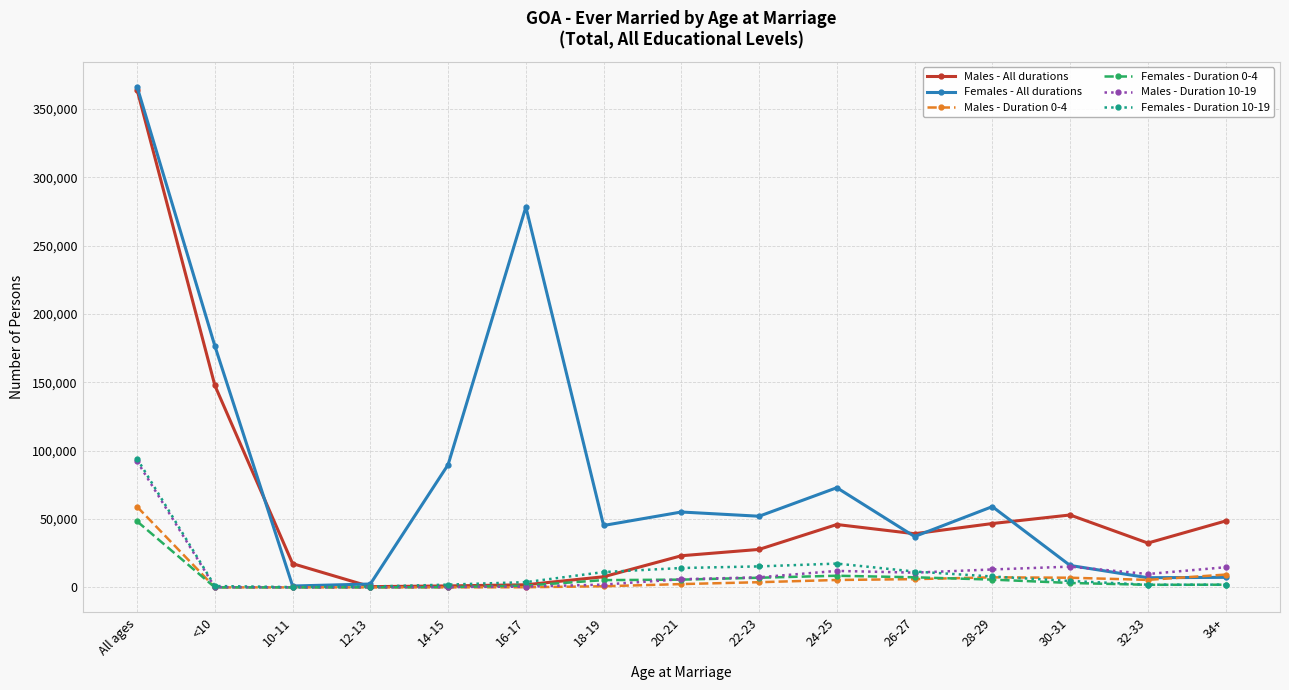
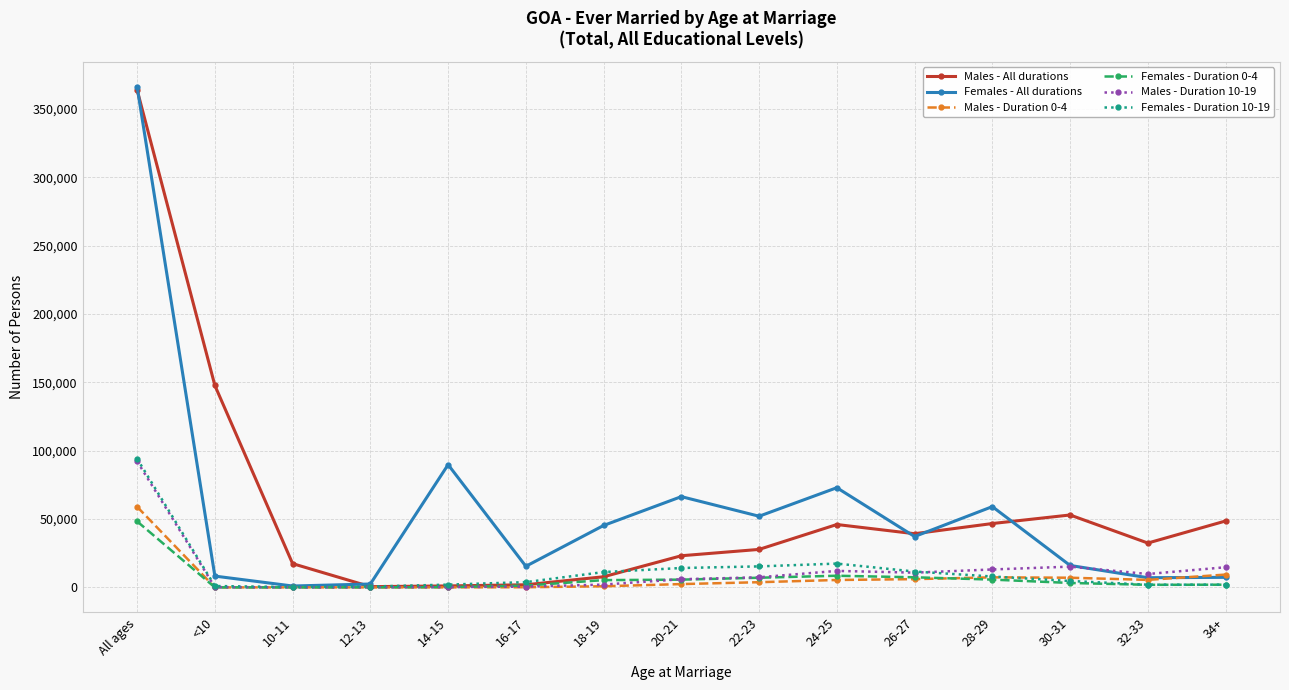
Females - All durations, <10: 177,000 -> 8,000
Females - All durations, 16-17: 278,000 -> 15,000
Females - All durations, 20-21: 55,000 -> 66,000
